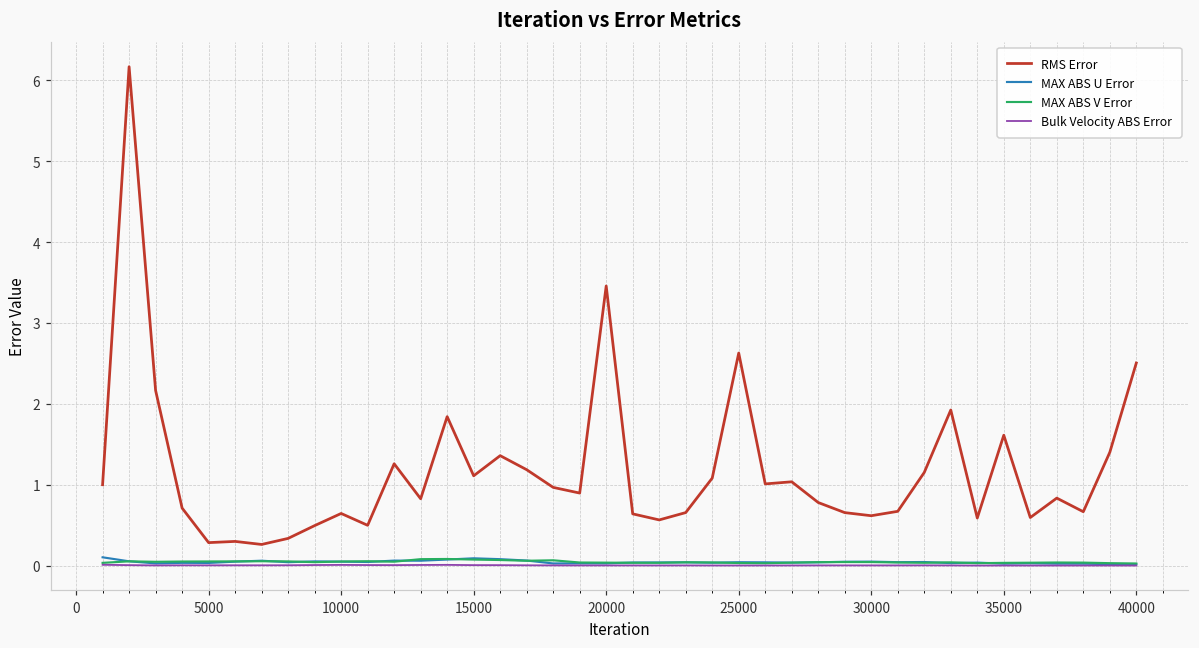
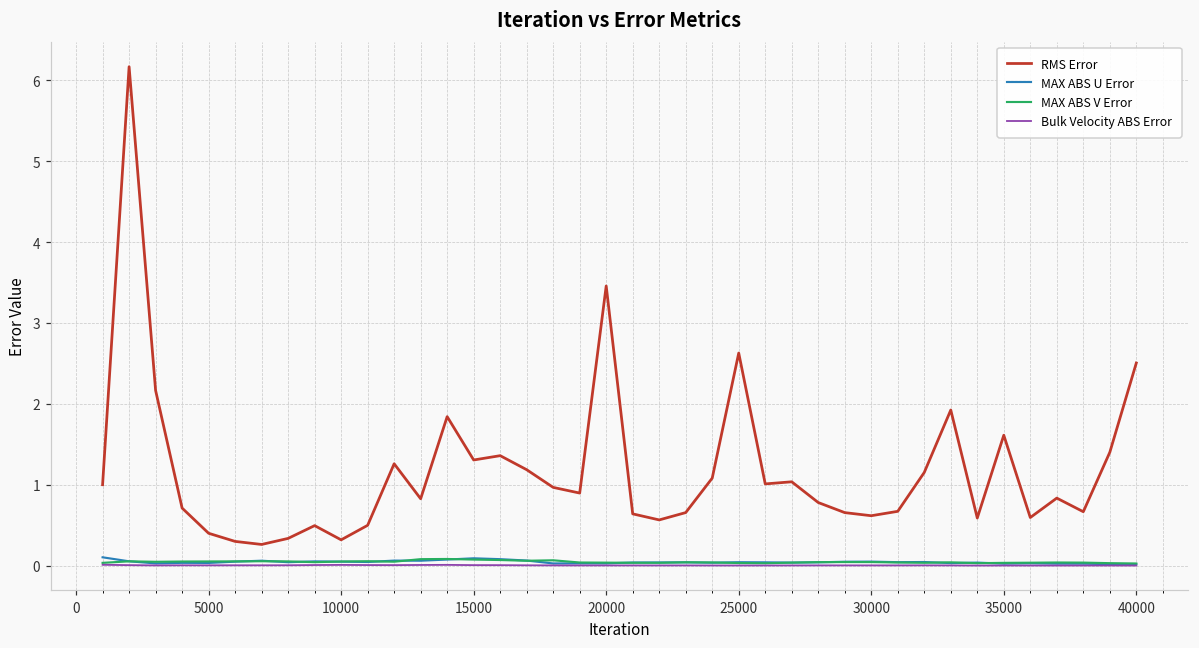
RMS Error, 5000: 0.3 -> 0.4
RMS Error, 10000: 0.6 -> 0.3
RMS Error, 15000: 1.1 -> 1.3
